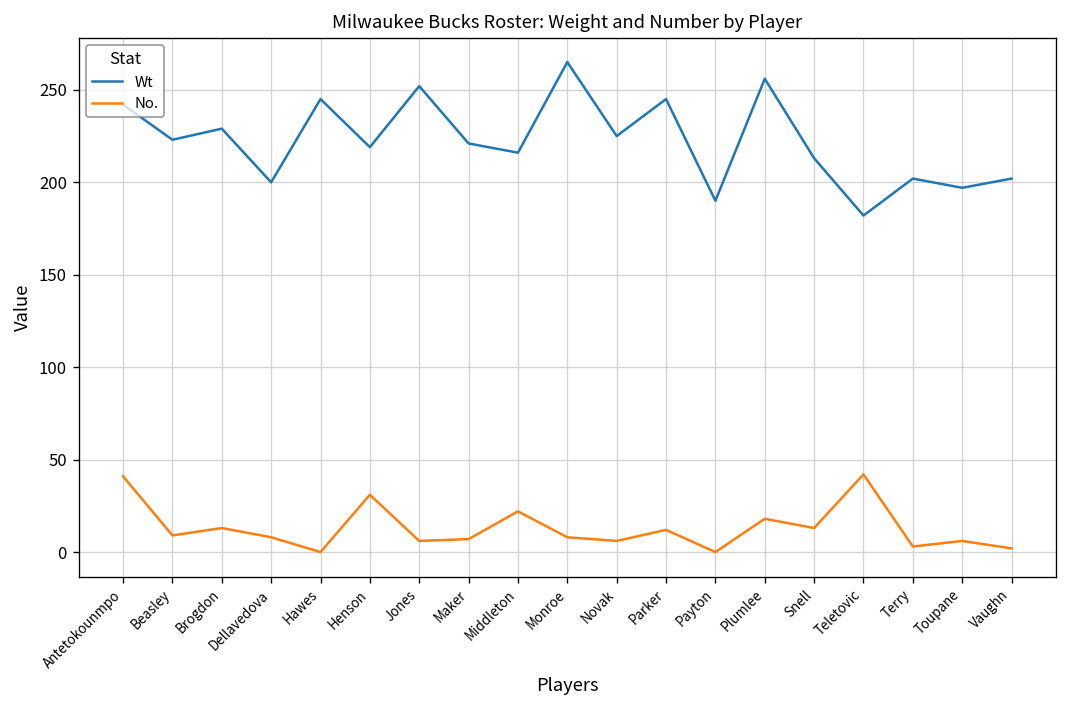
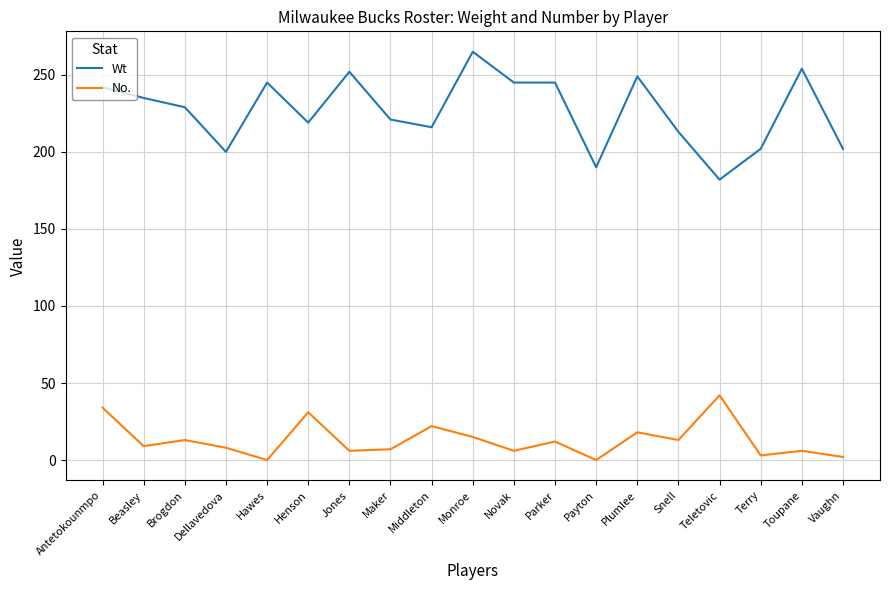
No., Antetokounmpo: 41 -> 34
Wt, Beasley: 223 -> 235
No., Monroe: 8 -> 15
Wt, Novak: 225 -> 245
Wt, Plumlee: 256 -> 249
Wt, Toupane: 197 -> 254
